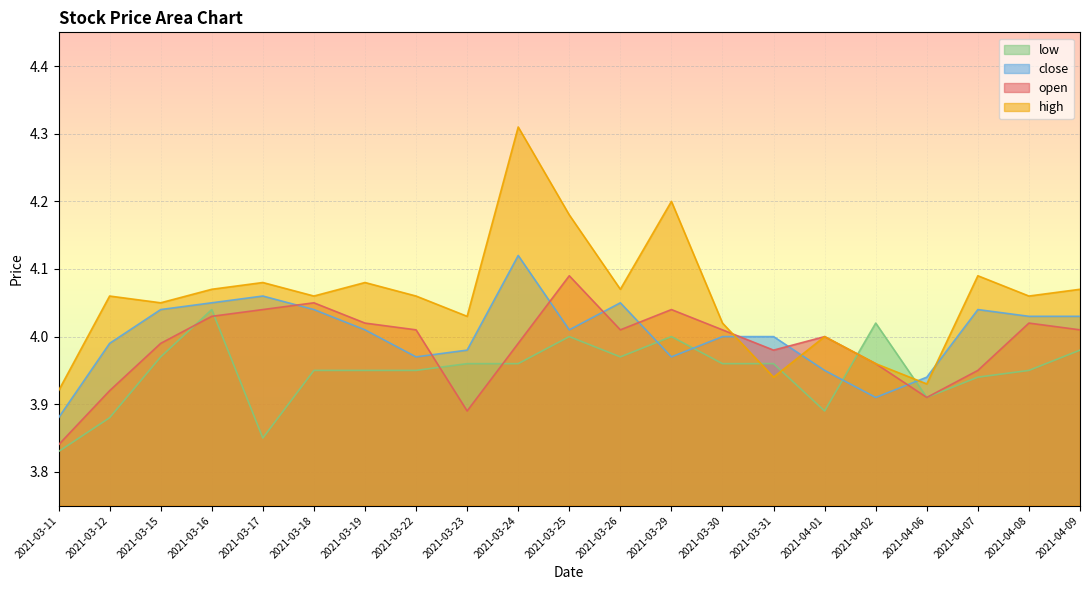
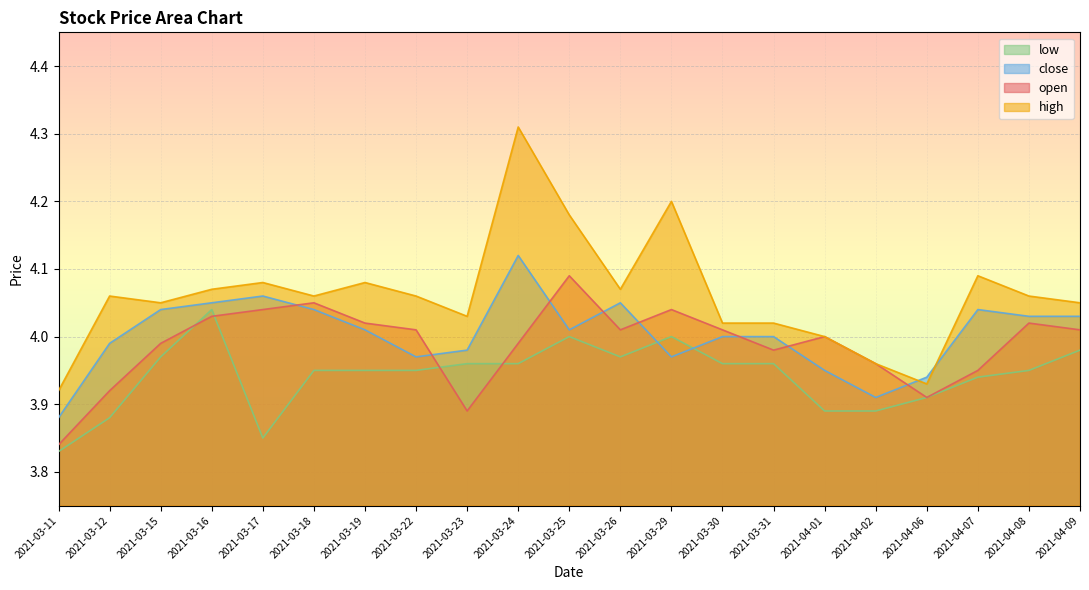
high, 2021-03-31: 3.94 -> 4.02
low, 2021-04-02: 4.02 -> 3.89
high, 2021-04-09: 4.07 -> 4.05
